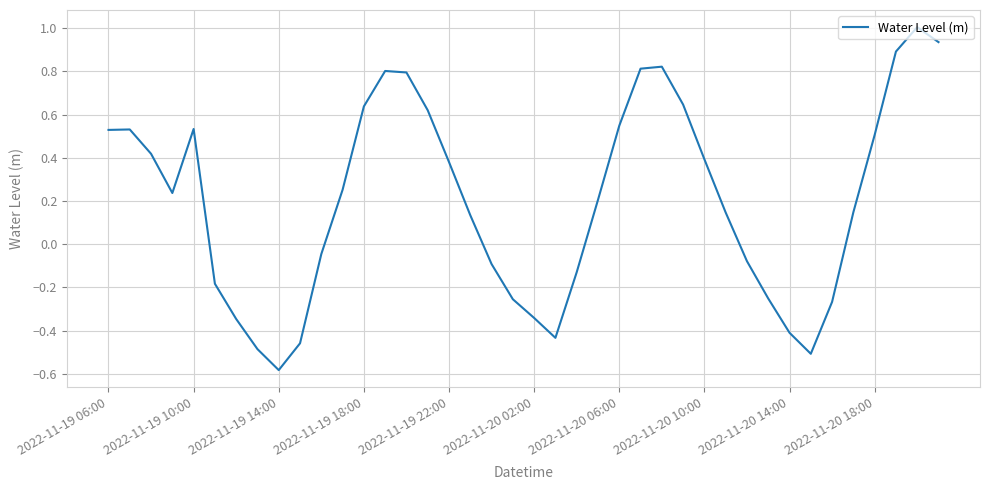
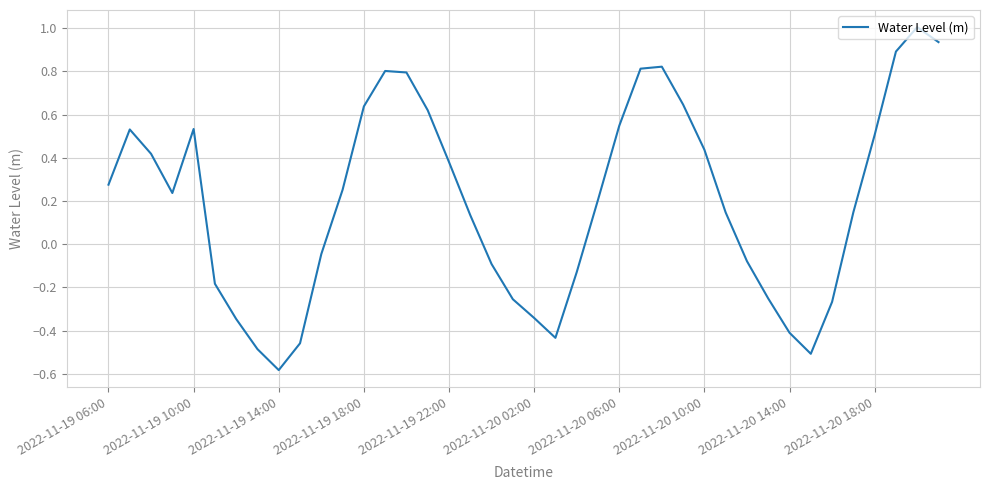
2022-11-19 06:00: 0.53 -> 0.28
2022-11-20 10:00: 0.39 -> 0.44
